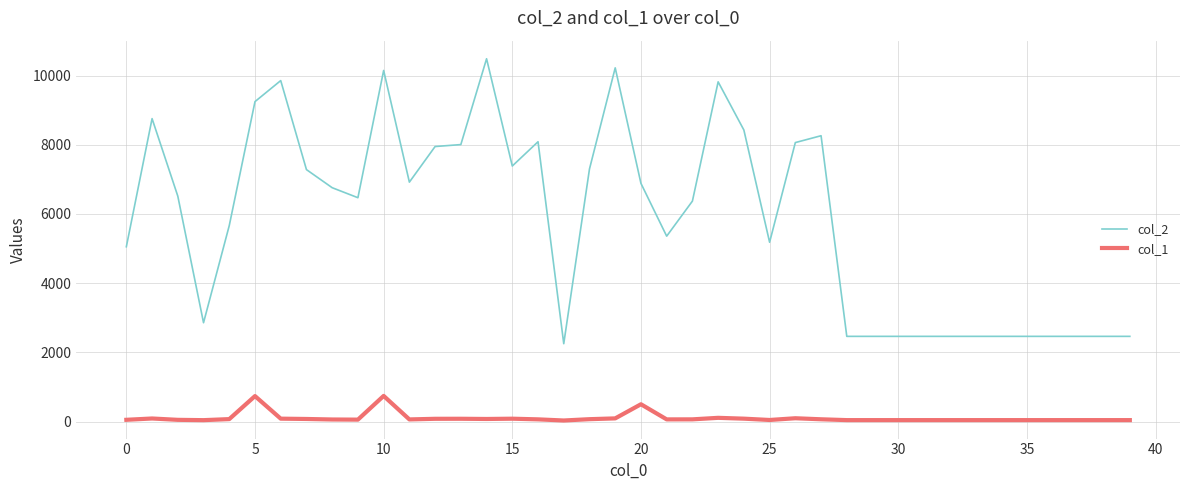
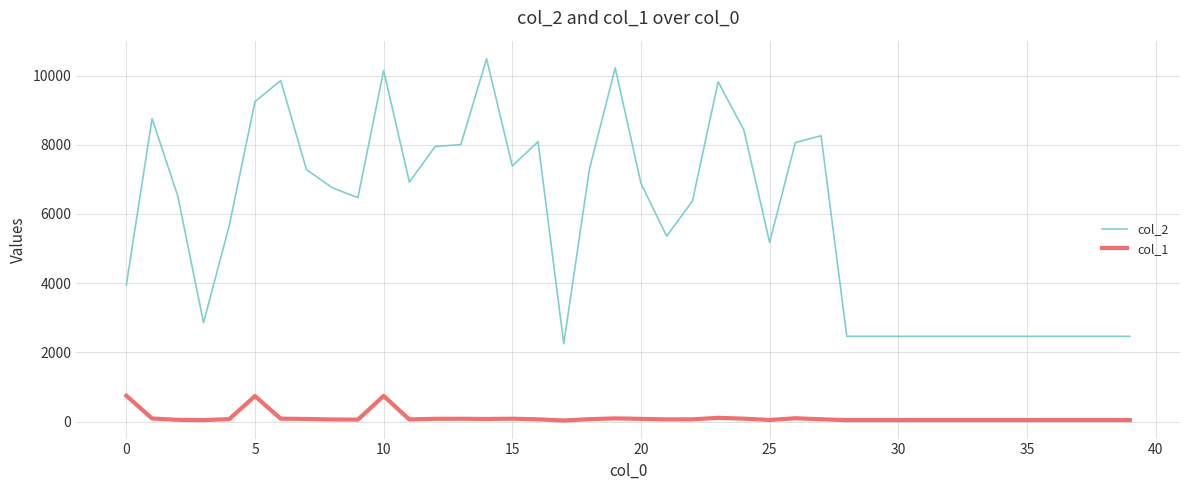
col_2, 0: 5100 -> 3900
col_1, 0: 100 -> 700
col_1, 20: 500 -> 100
